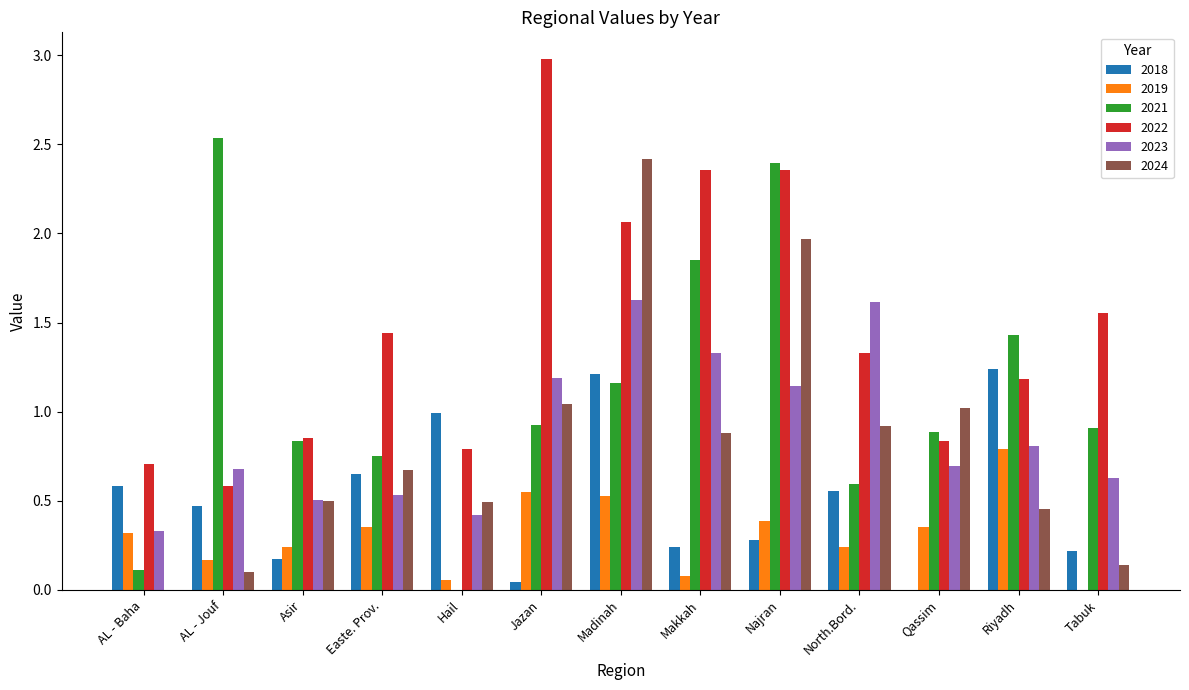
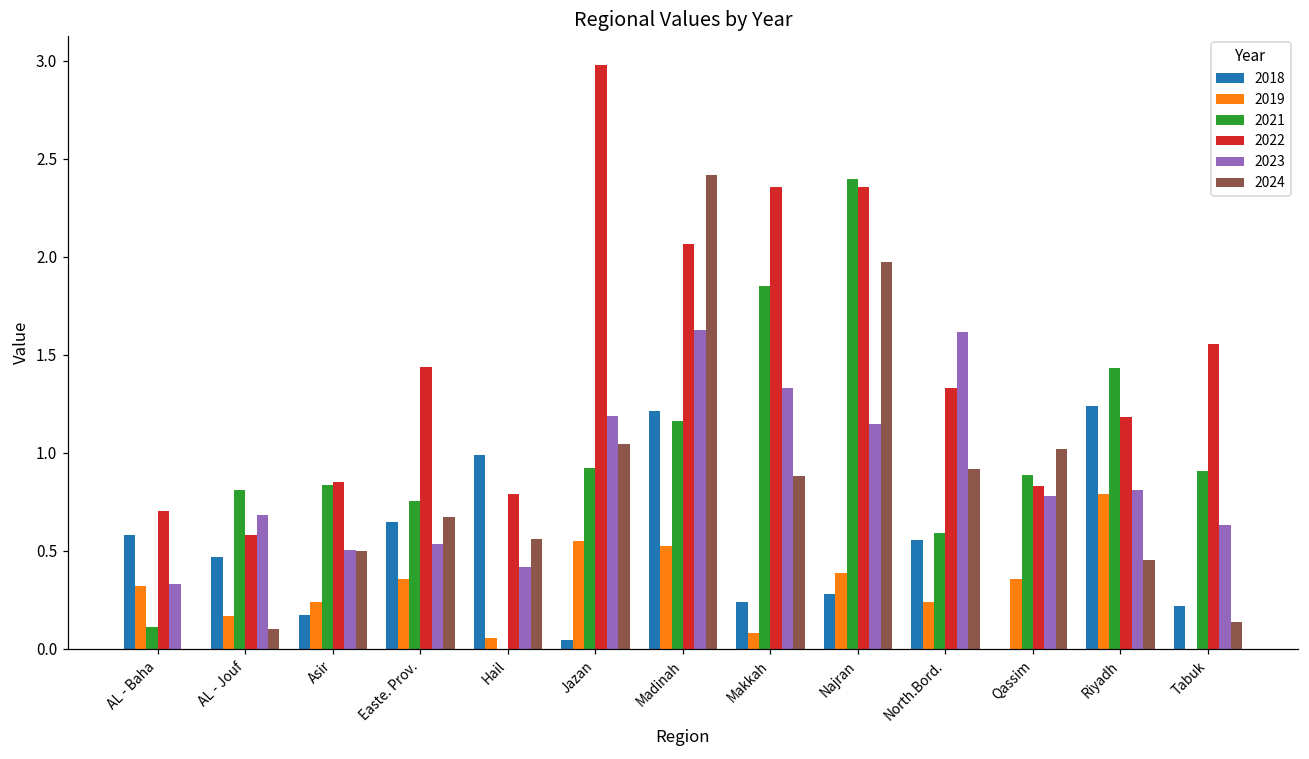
2021, AL - Jouf: 2.53 -> 0.81
2024, Hail: 0.49 -> 0.56
2023, Qassim: 0.69 -> 0.78
